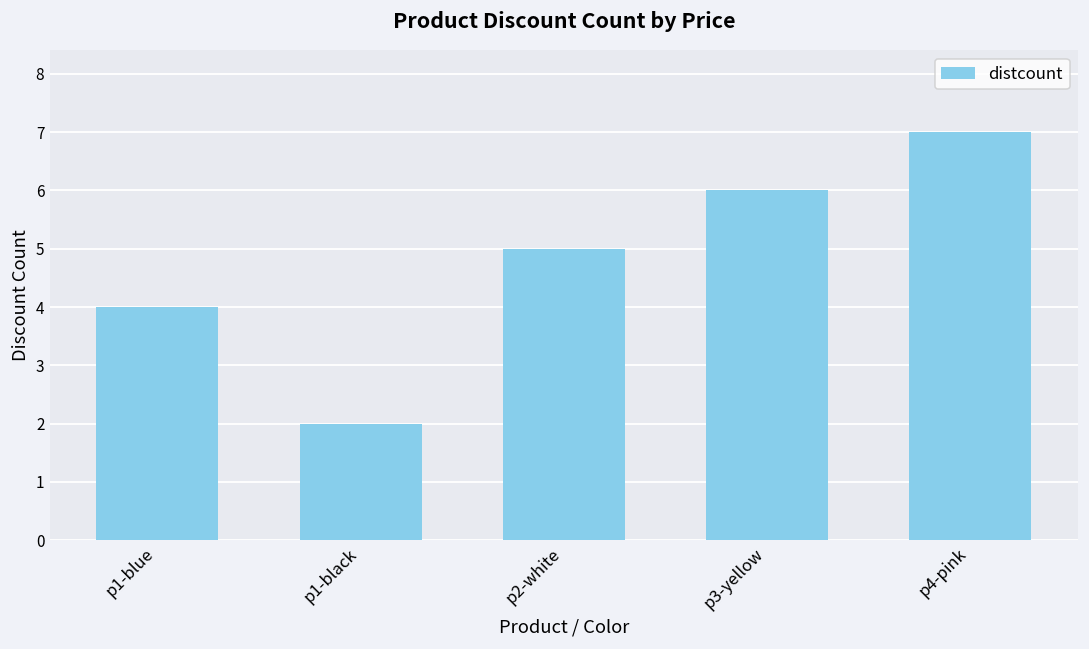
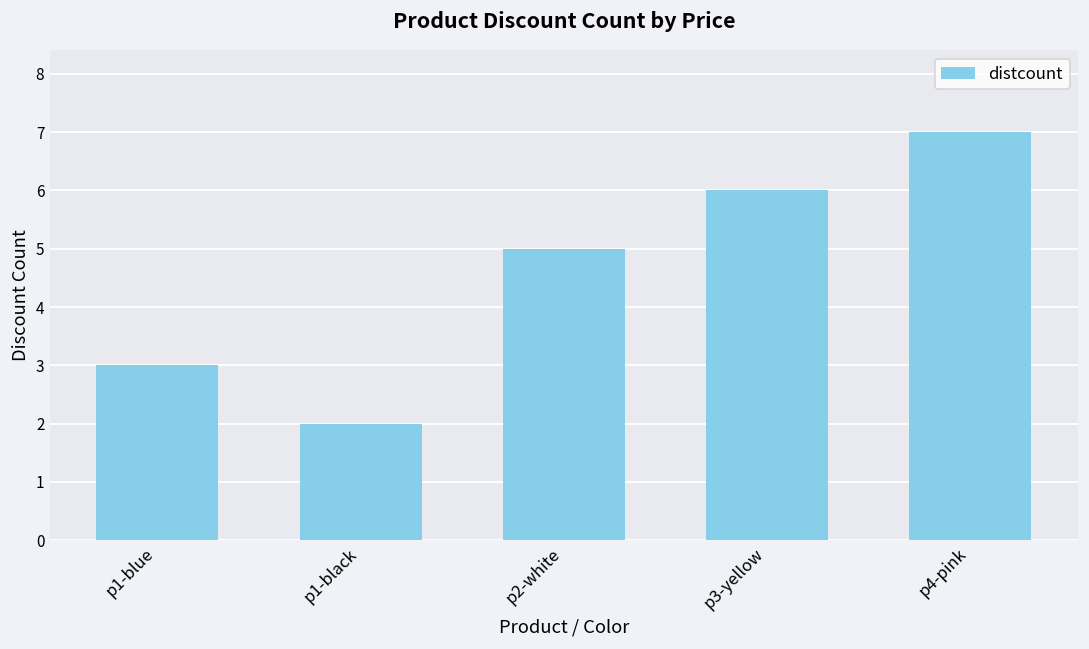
p1-blue: 4 -> 3
